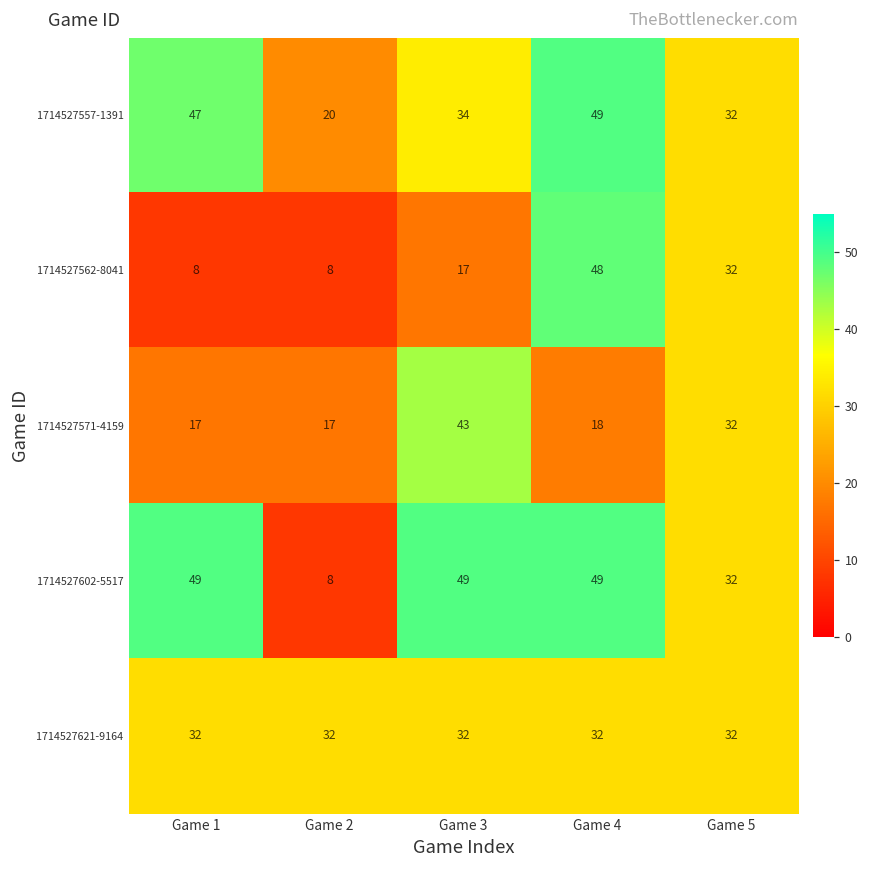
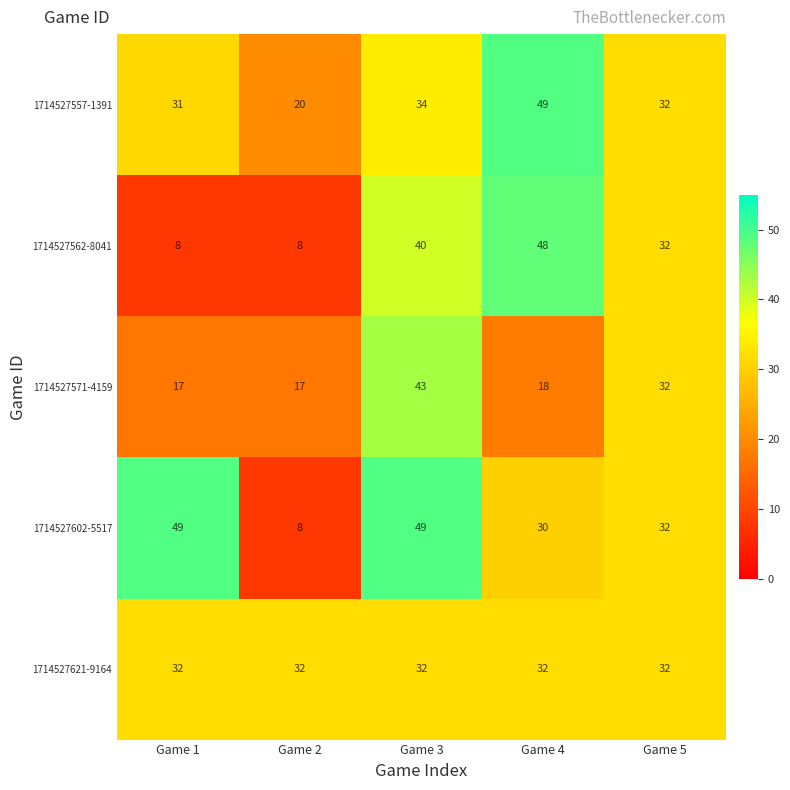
1714527557-1391, Game 1: 47 -> 31
1714527562-8041, Game 3: 17 -> 40
1714527602-5517, Game 4: 49 -> 30
